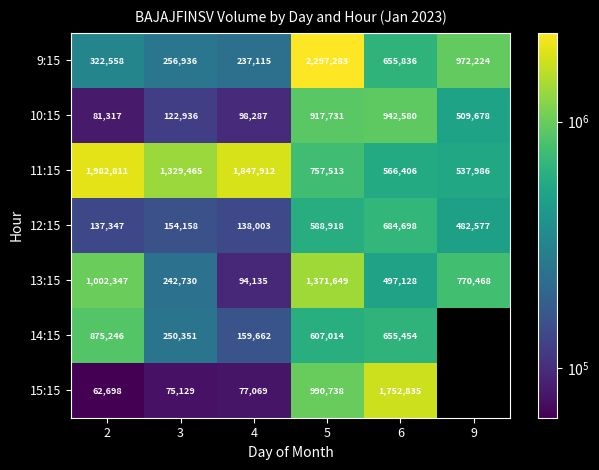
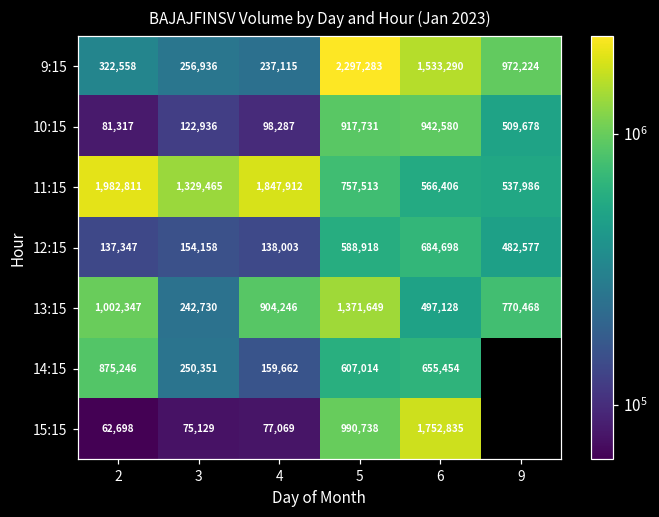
9:15, 6: 655,836 -> 1,533,290
13:15, 4: 94,135 -> 904,246
